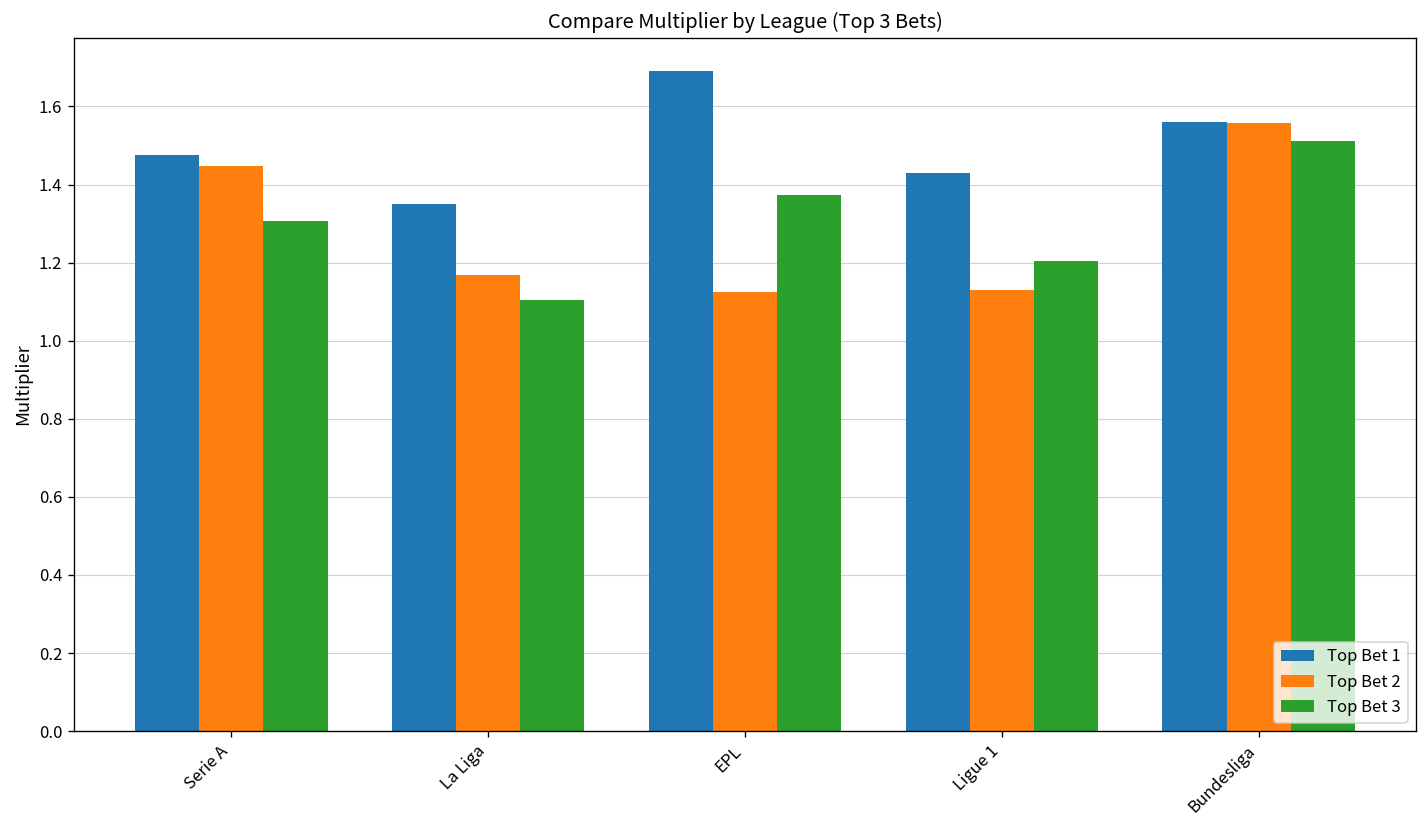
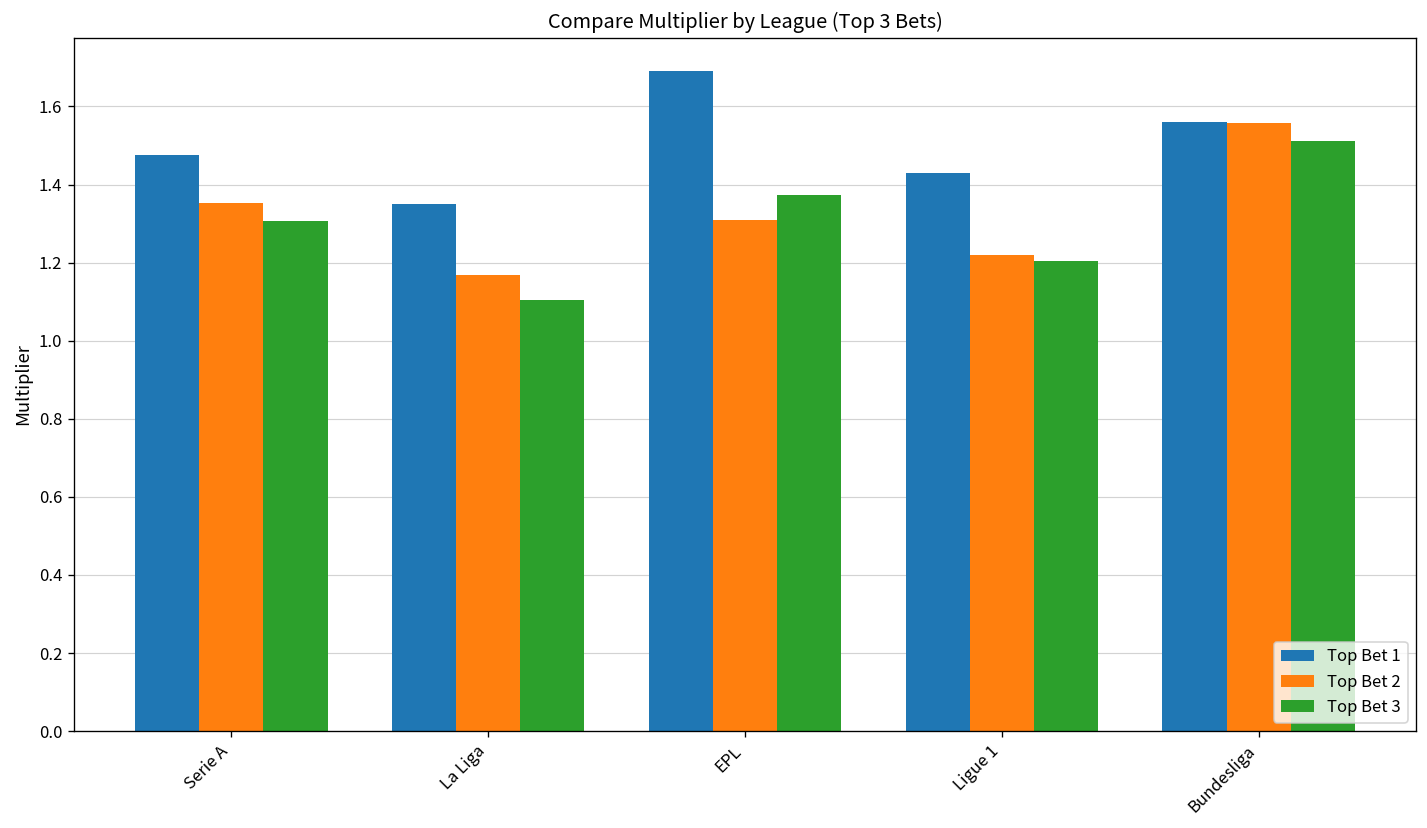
Top Bet 2, Serie A: 1.45 -> 1.35
Top Bet 2, EPL: 1.12 -> 1.31
Top Bet 2, Ligue 1: 1.13 -> 1.22
